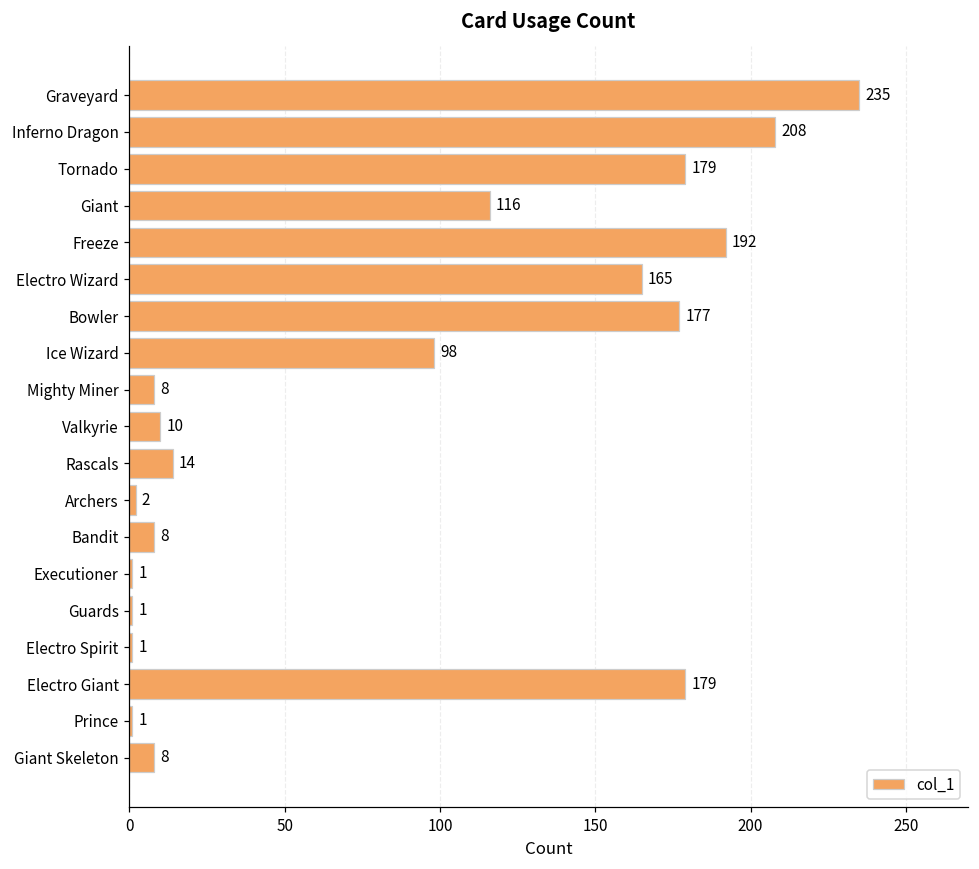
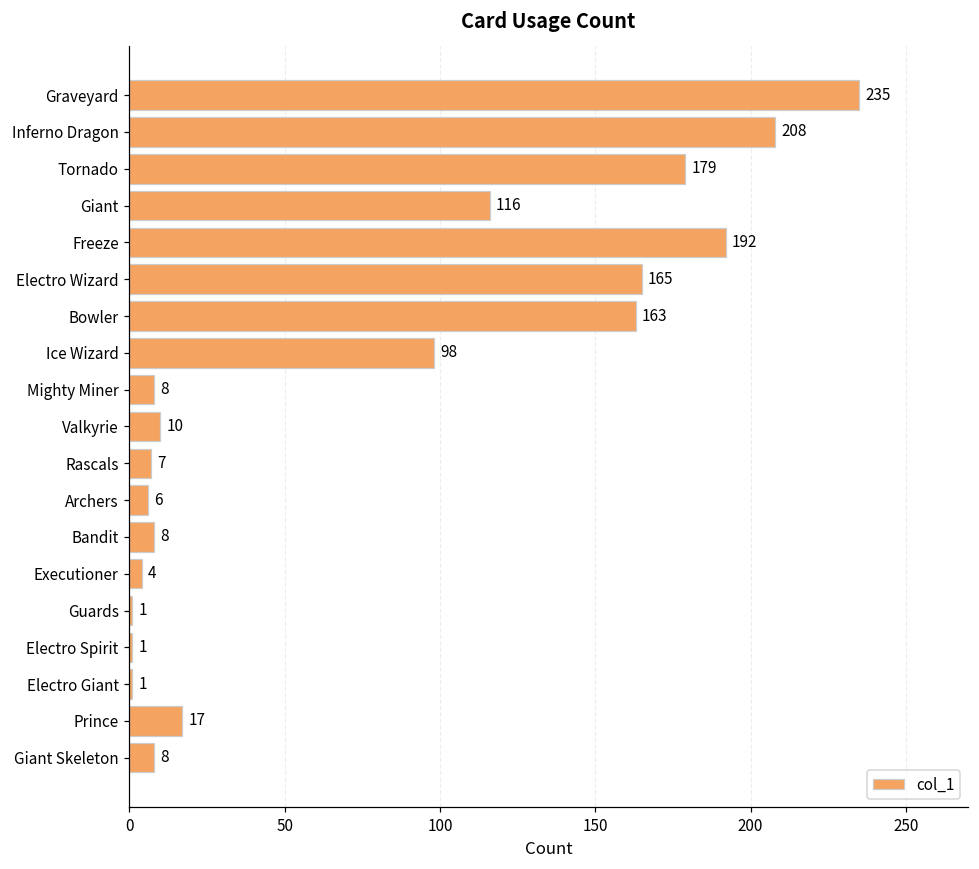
Bowler: 177 -> 163
Rascals: 14 -> 7
Archers: 2 -> 6
Executioner: 1 -> 4
Electro Giant: 179 -> 1
Prince: 1 -> 17
